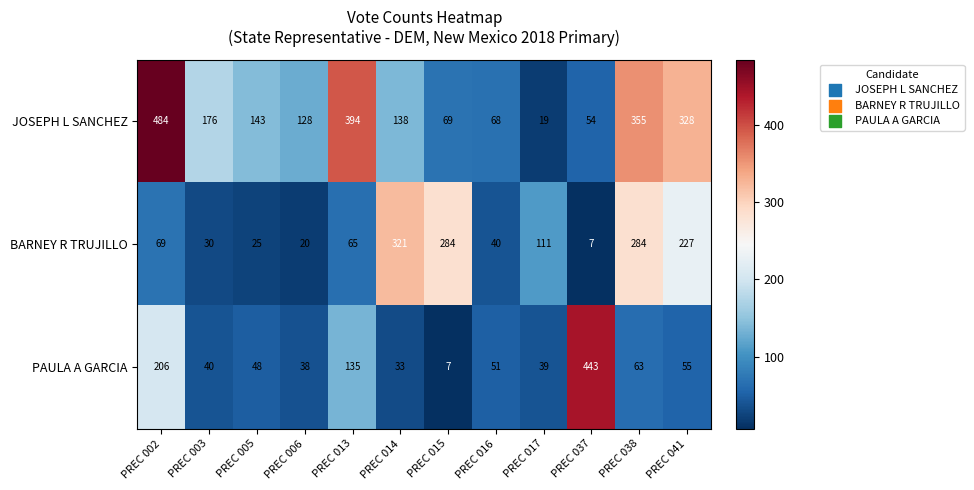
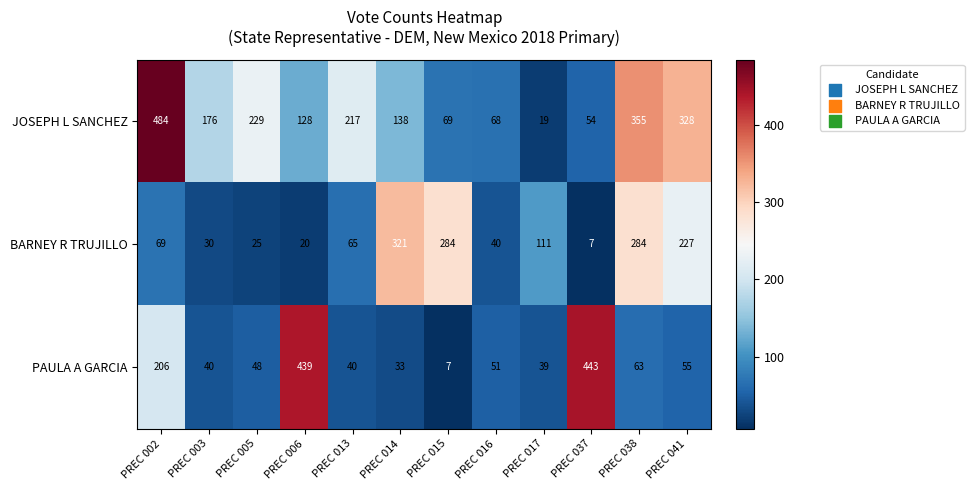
JOSEPH L SANCHEZ, PREC 005: 143 -> 229
JOSEPH L SANCHEZ, PREC 013: 394 -> 217
PAULA A GARCIA, PREC 006: 38 -> 439
PAULA A GARCIA, PREC 013: 135 -> 40
